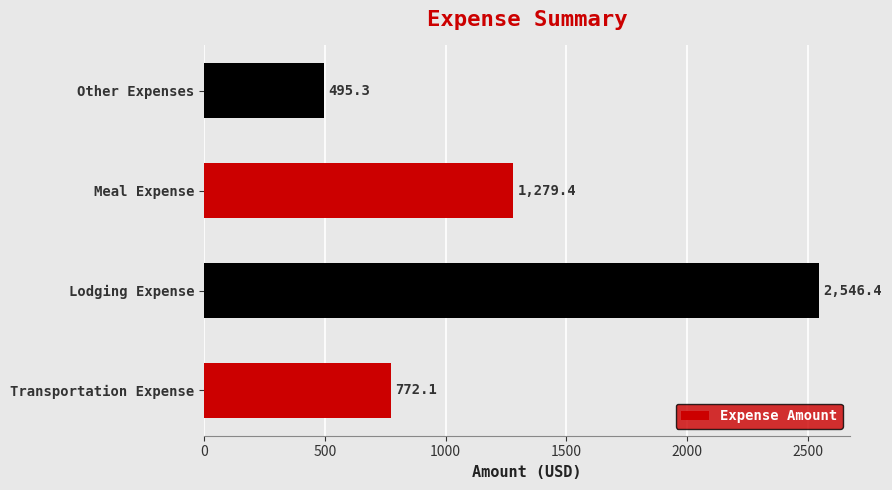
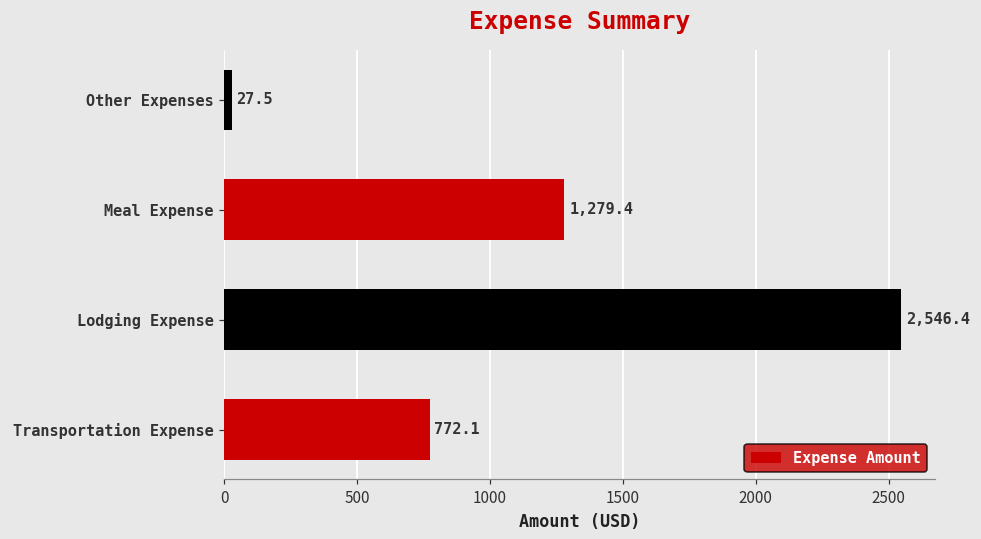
Other Expenses: 495.3 -> 27.5
